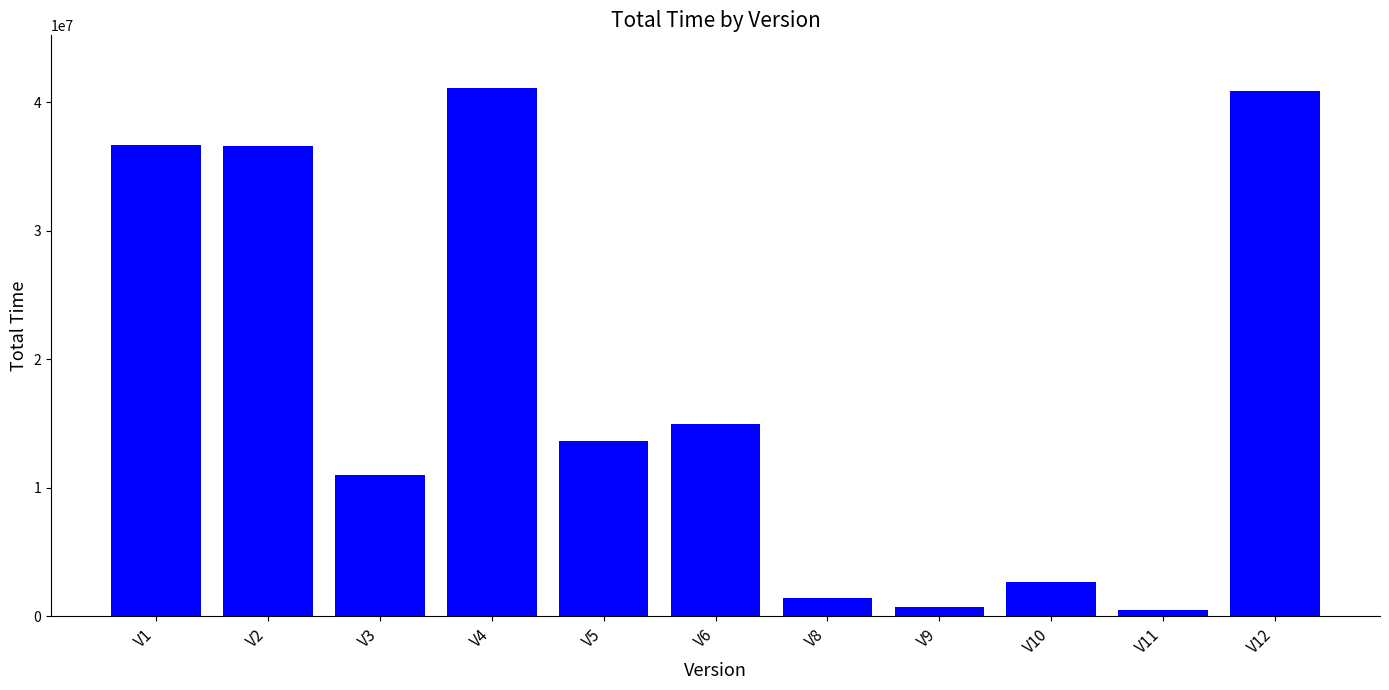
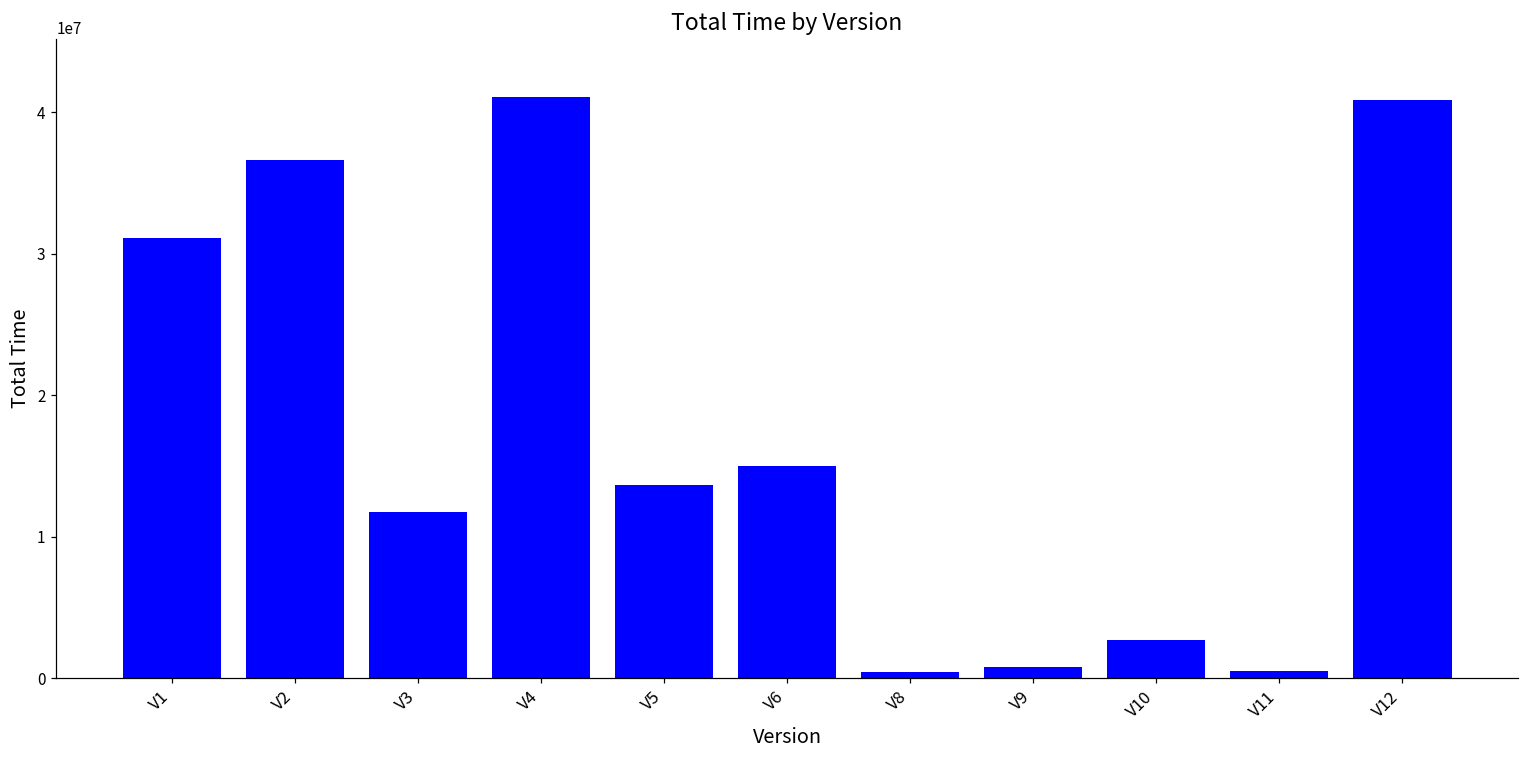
V1: 36600000 -> 31100000
V3: 11000000 -> 11700000
V8: 1500000 -> 400000
